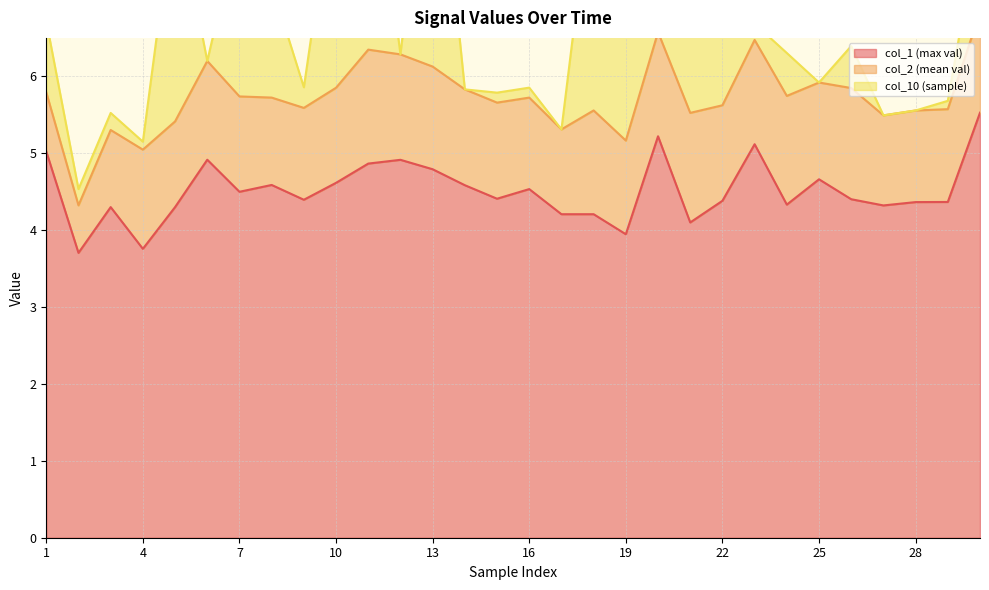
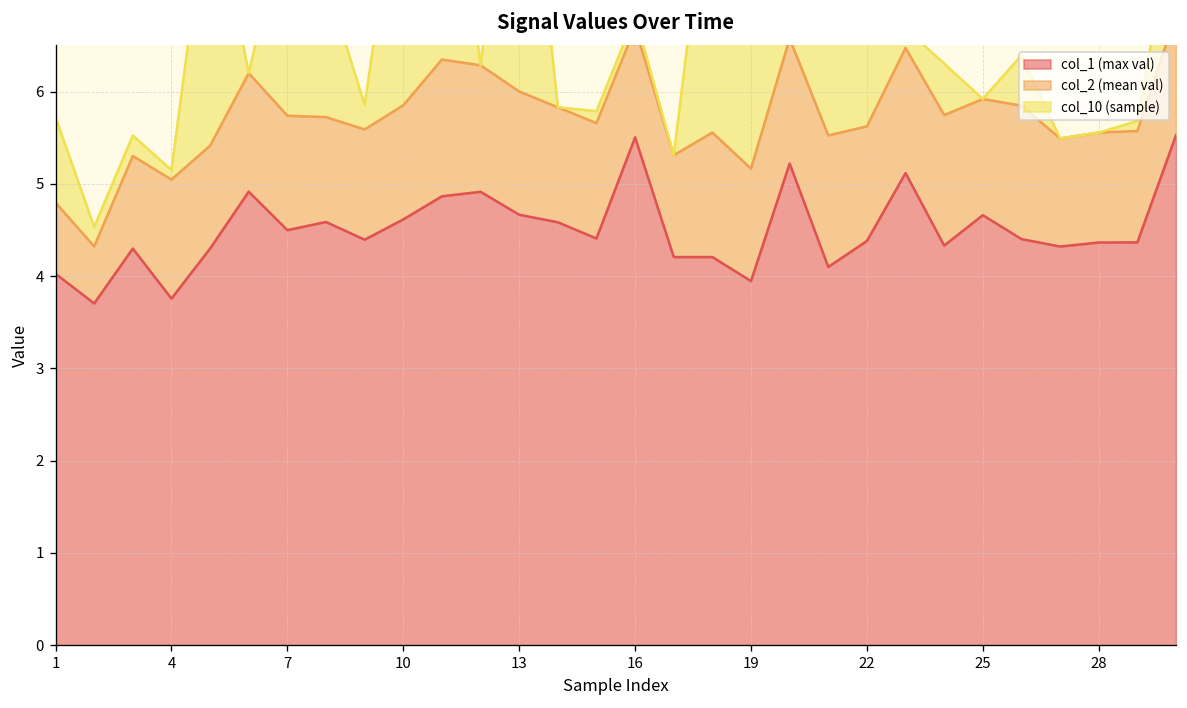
col_1 (max val), 1: 5.0 -> 4.0
col_1 (max val), 13: 4.8 -> 4.7
col_1 (max val), 16: 4.5 -> 5.5
